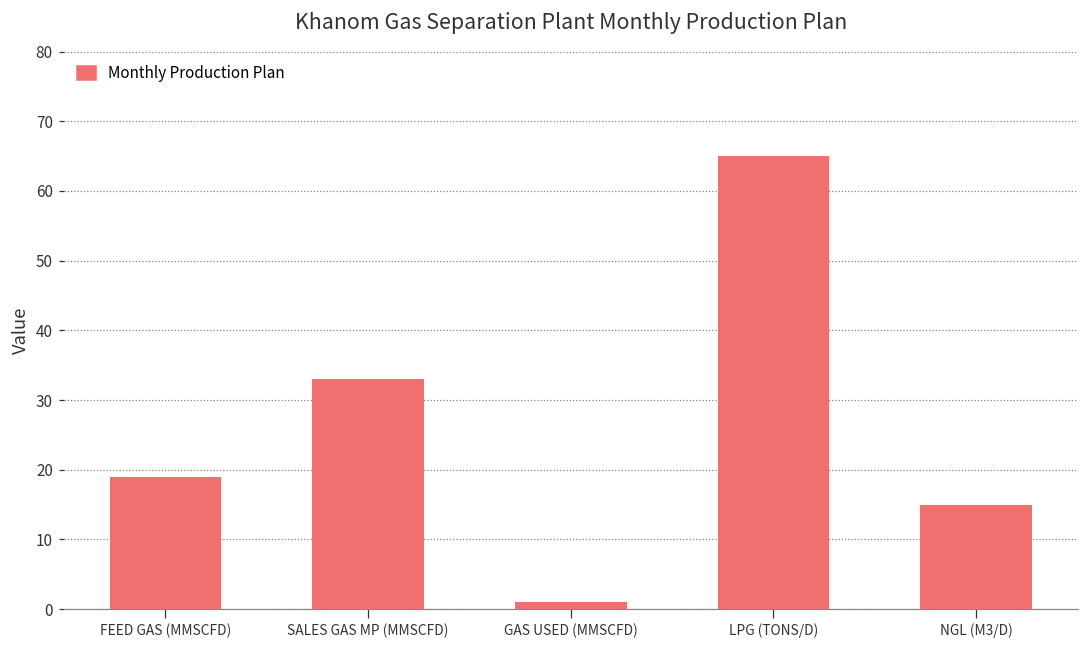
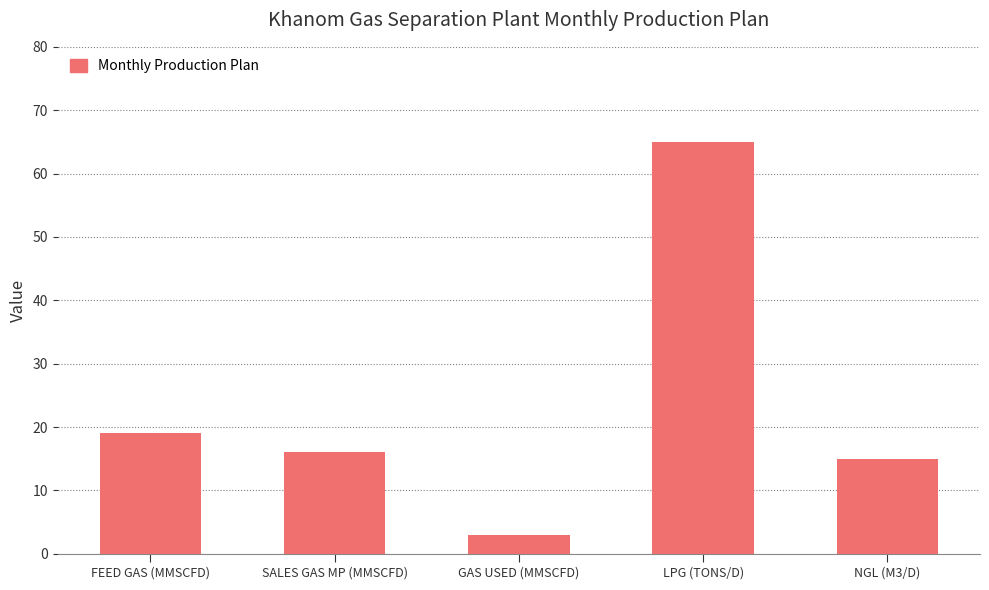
SALES GAS MP (MMSCFD): 33 -> 16
GAS USED (MMSCFD): 1 -> 3
